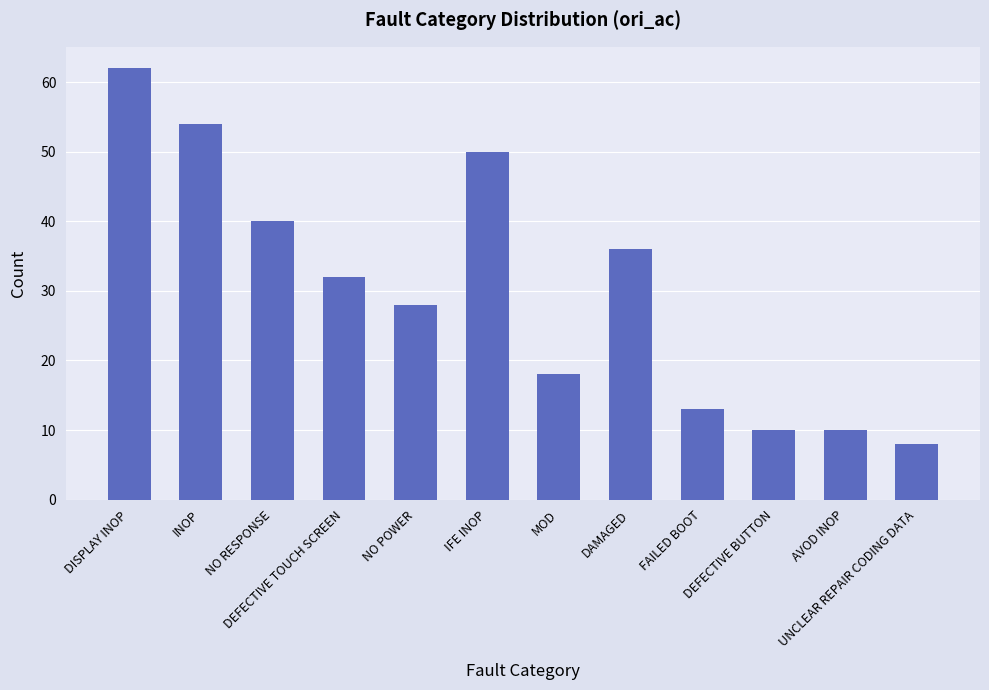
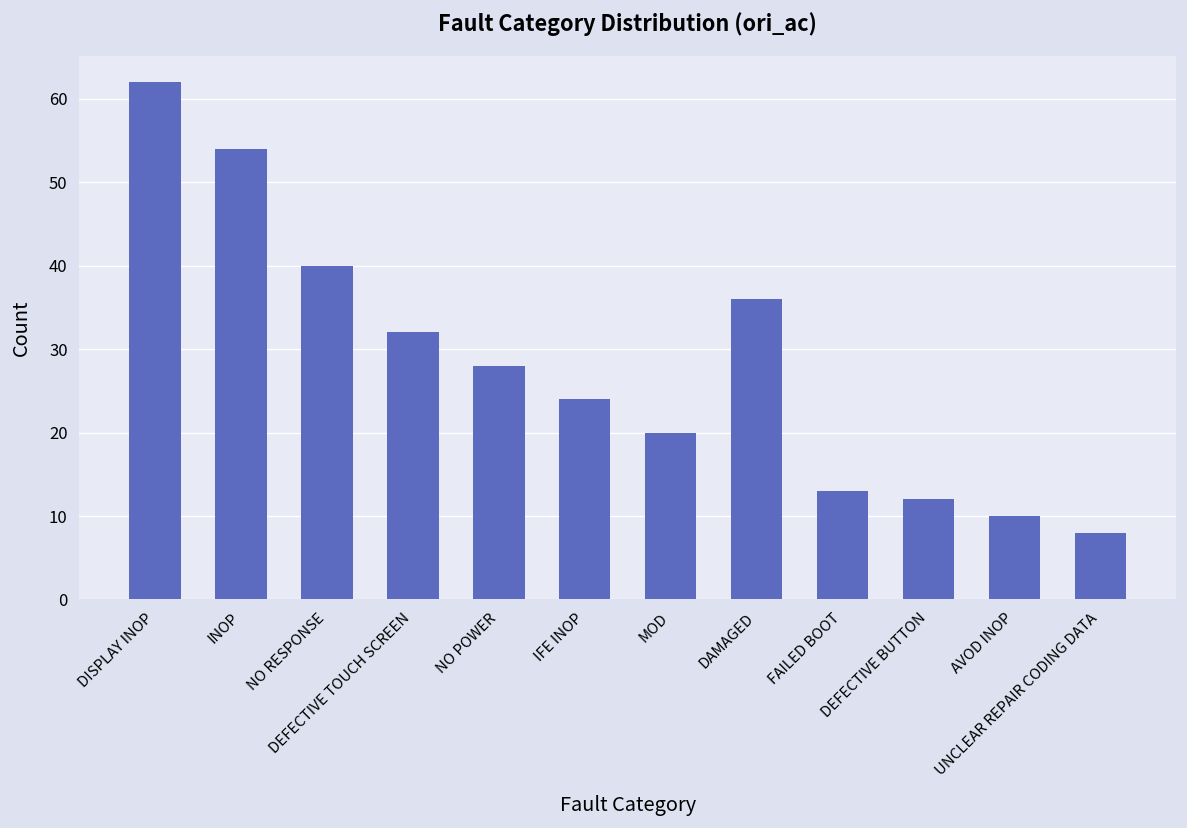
IFE INOP: 50 -> 24
MOD: 18 -> 20
DEFECTIVE BUTTON: 10 -> 12
